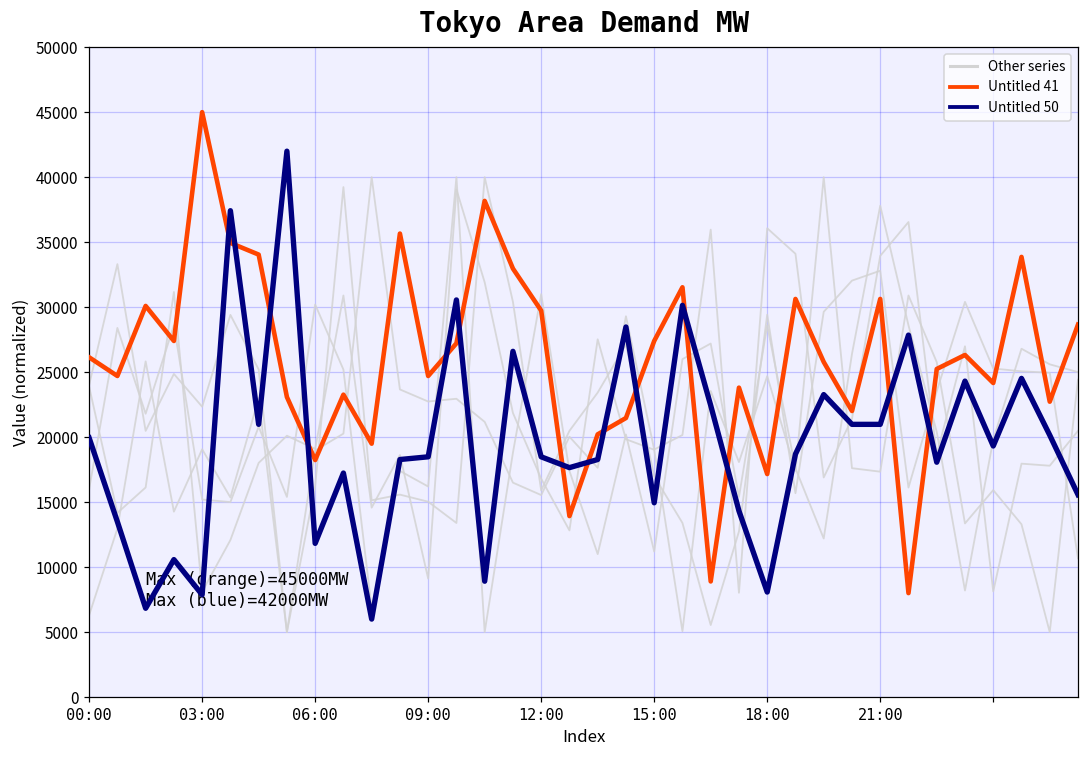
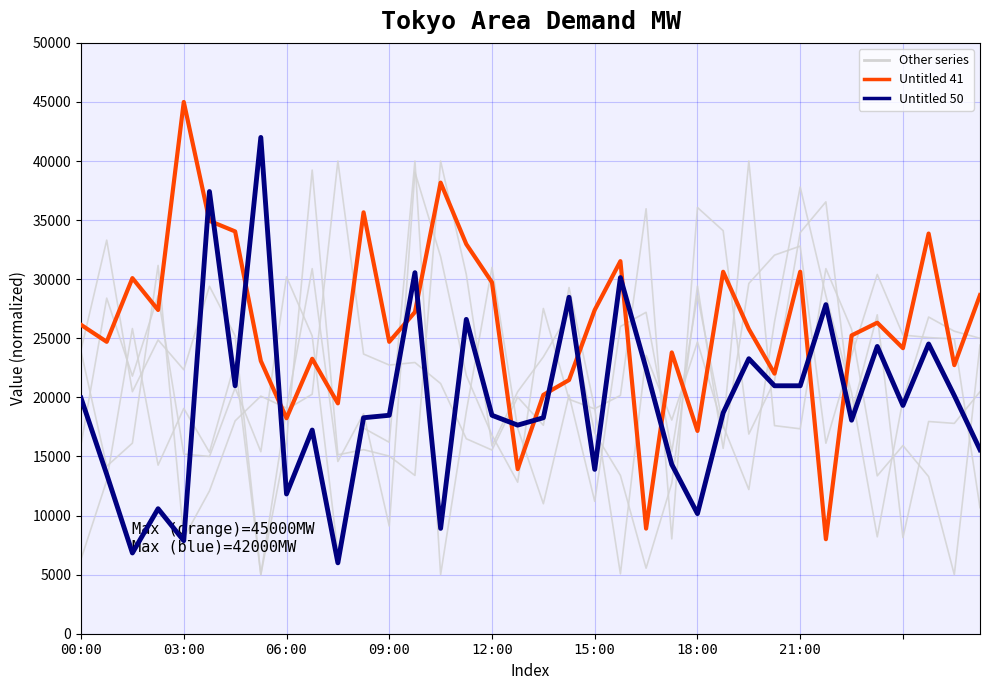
Untitled 50, 15:00: 14900 -> 13900
Untitled 50, 18:00: 8100 -> 10200
